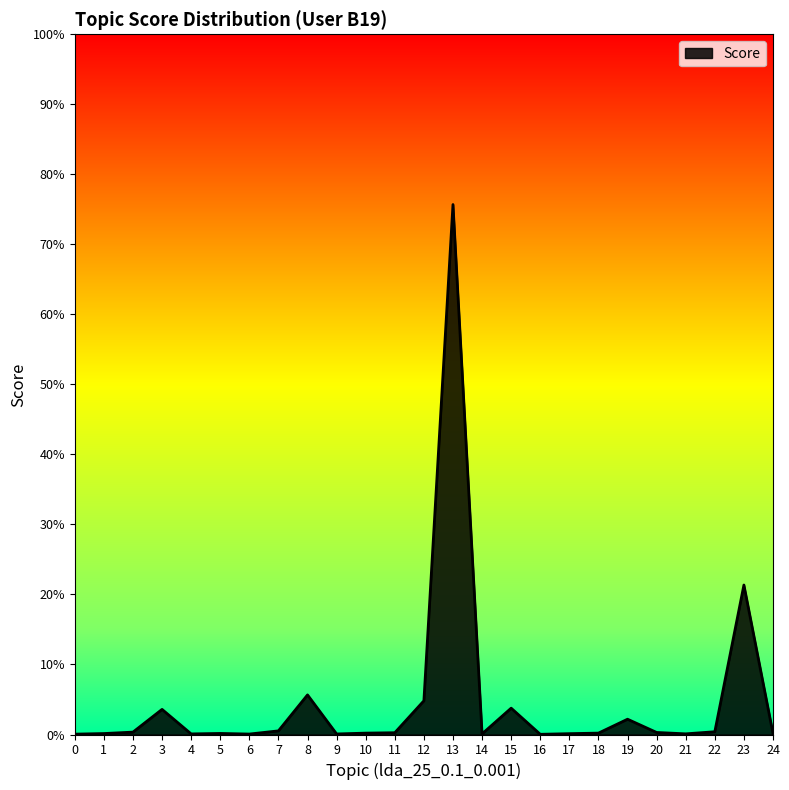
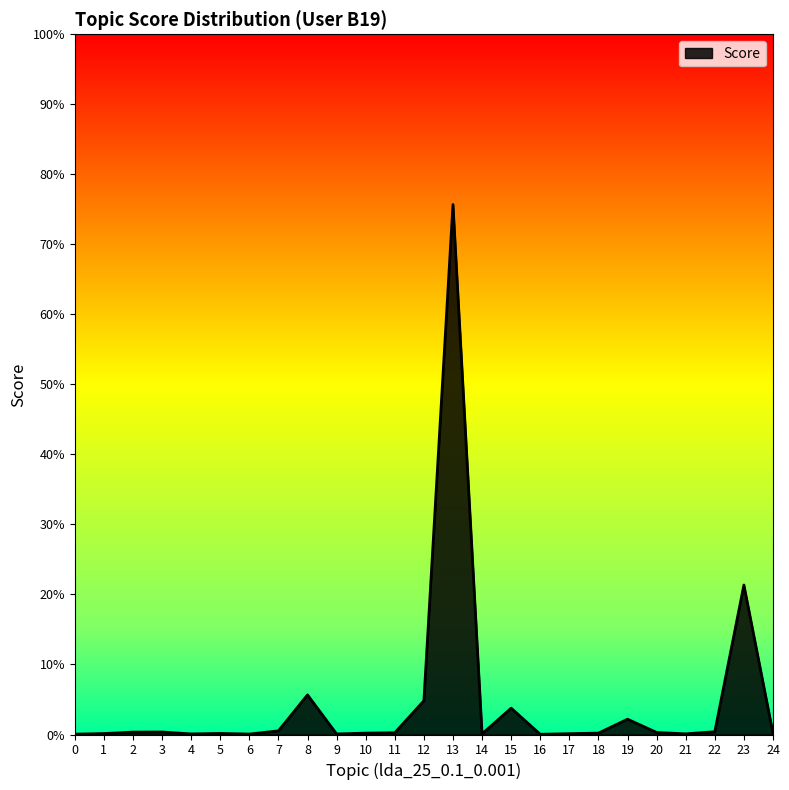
3: 4% -> 0%
